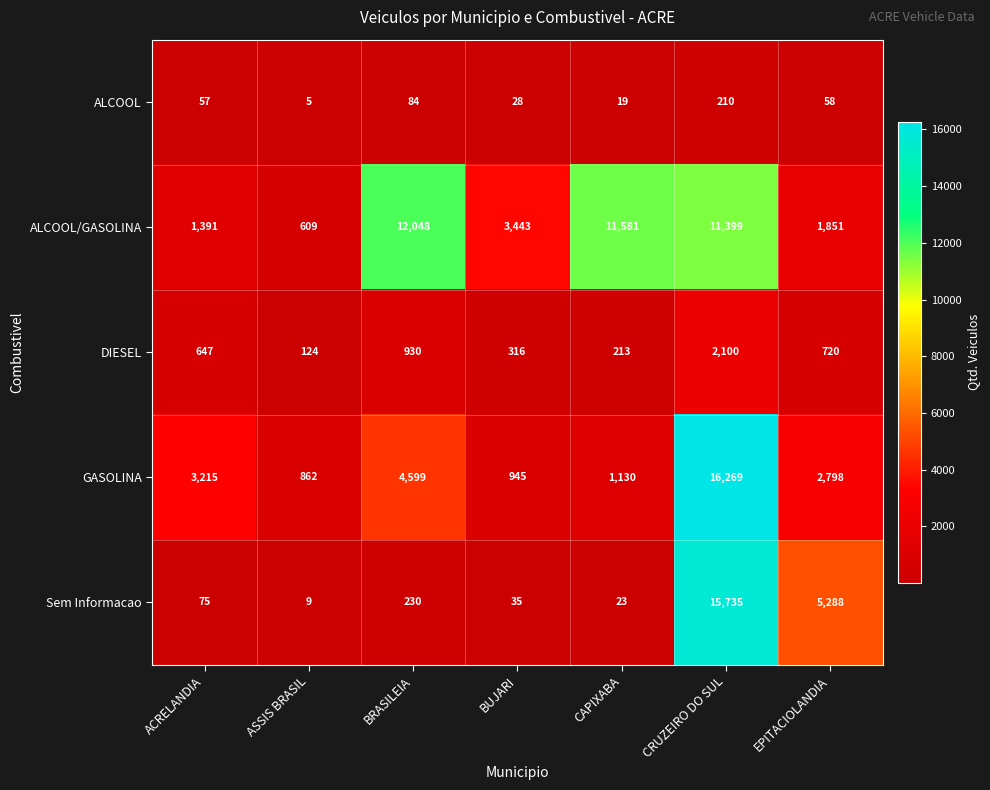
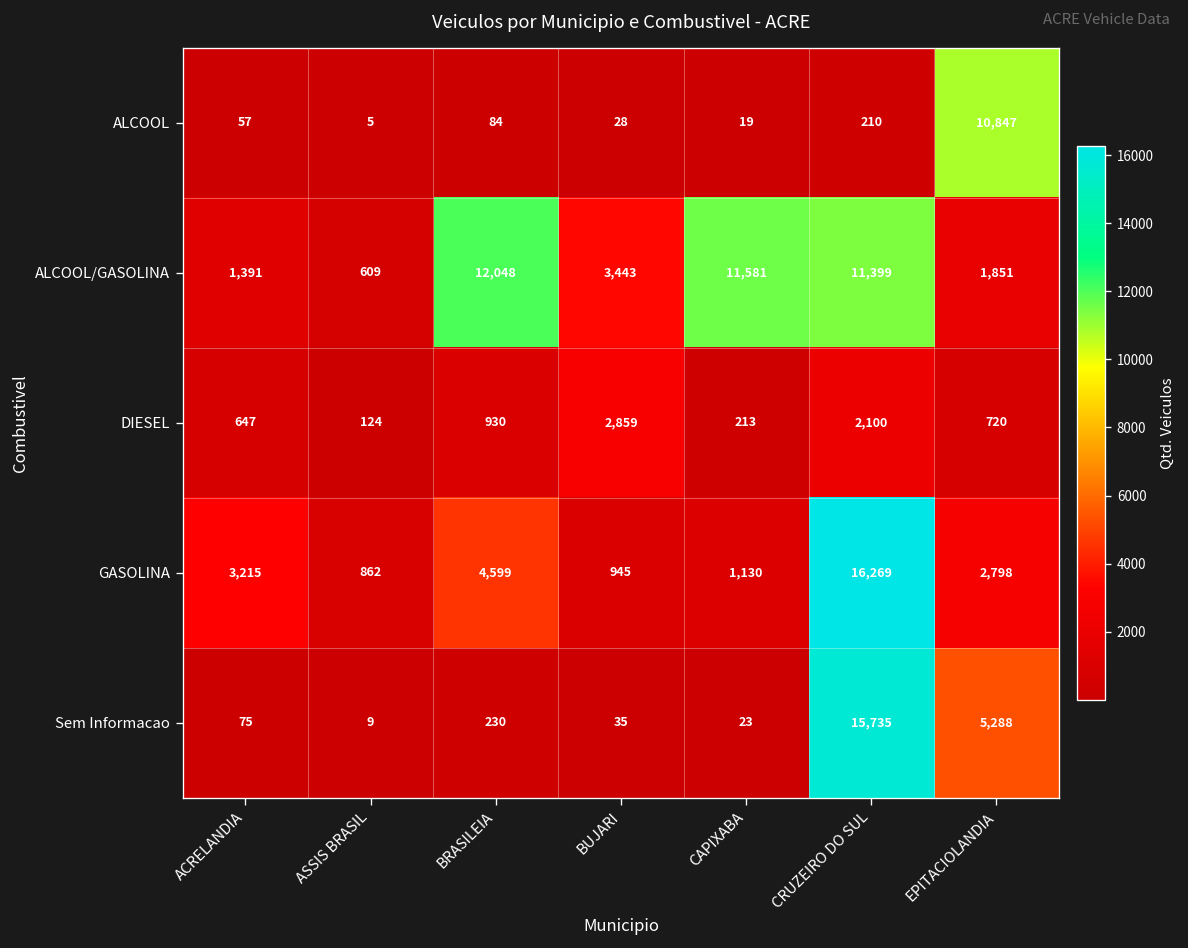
ALCOOL, EPITACIOLANDIA: 58 -> 10,847
DIESEL, BUJARI: 316 -> 2,859
